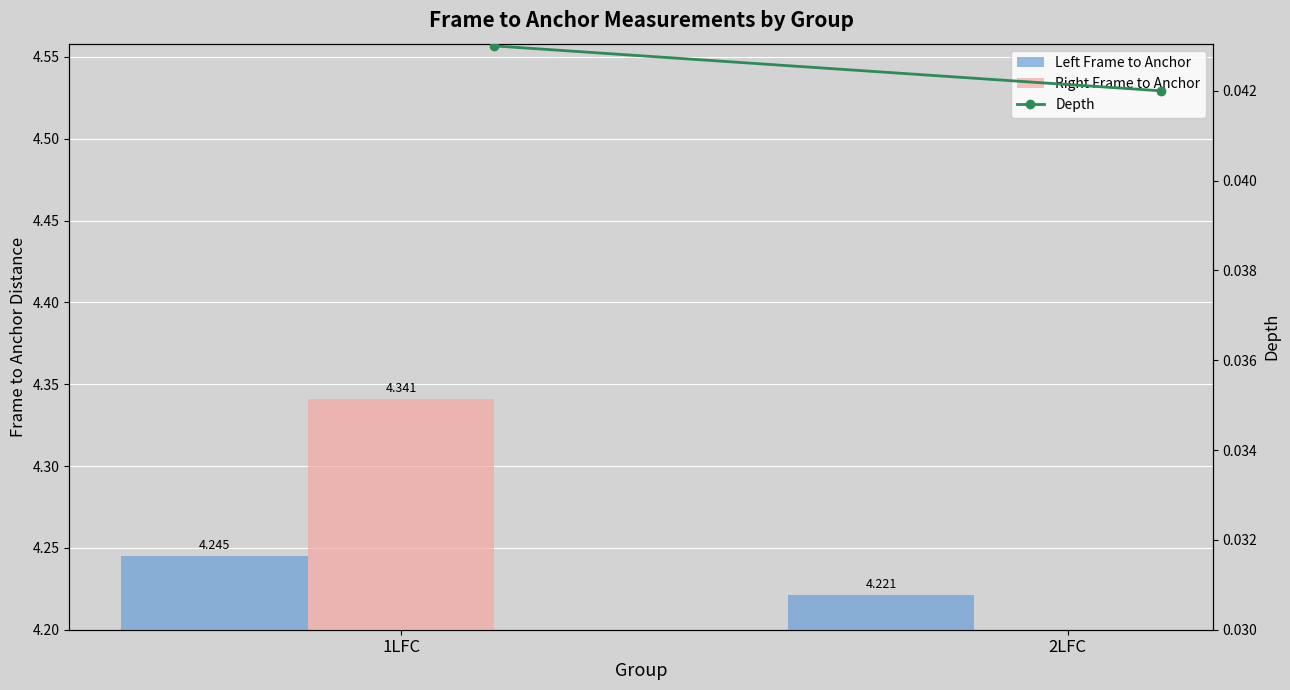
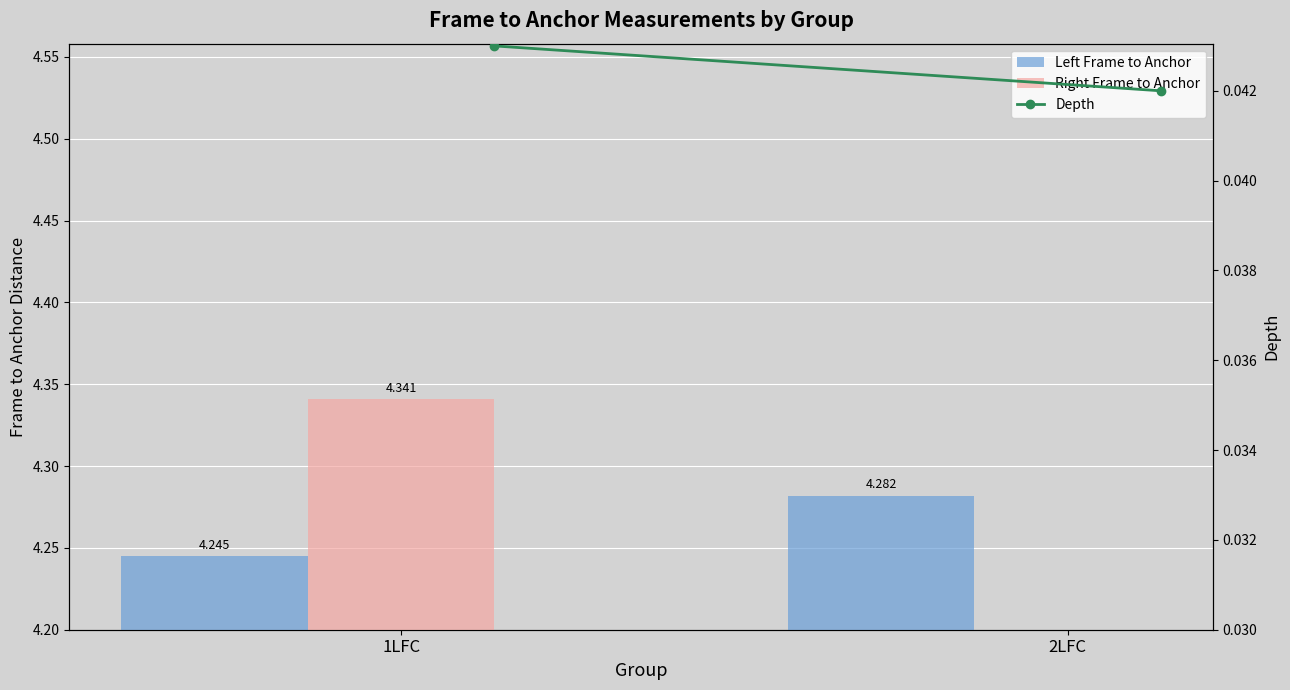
Left Frame to Anchor, 2LFC: 4.221 -> 4.282
